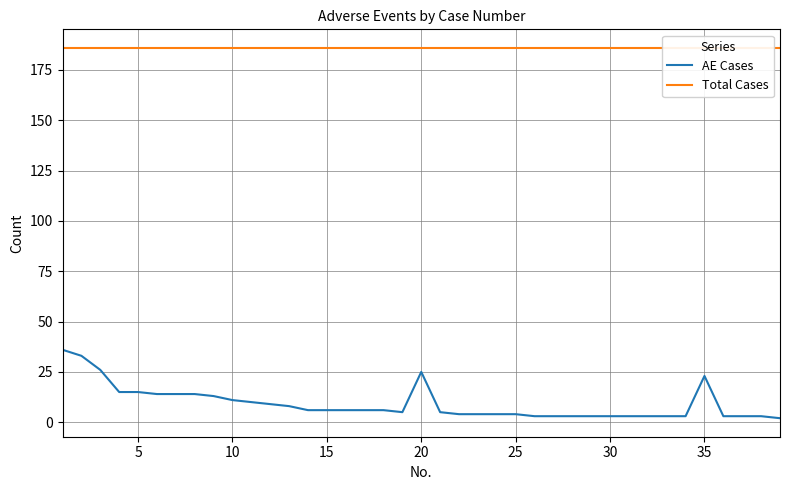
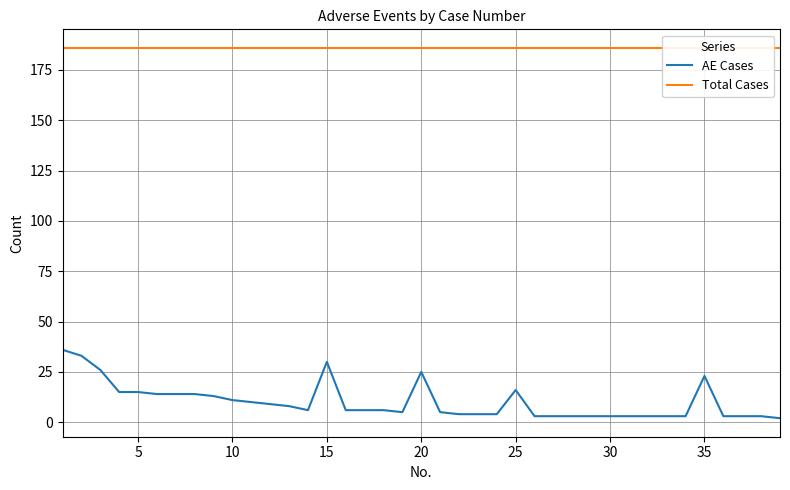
AE Cases, 15: 6 -> 30
AE Cases, 25: 4 -> 16
